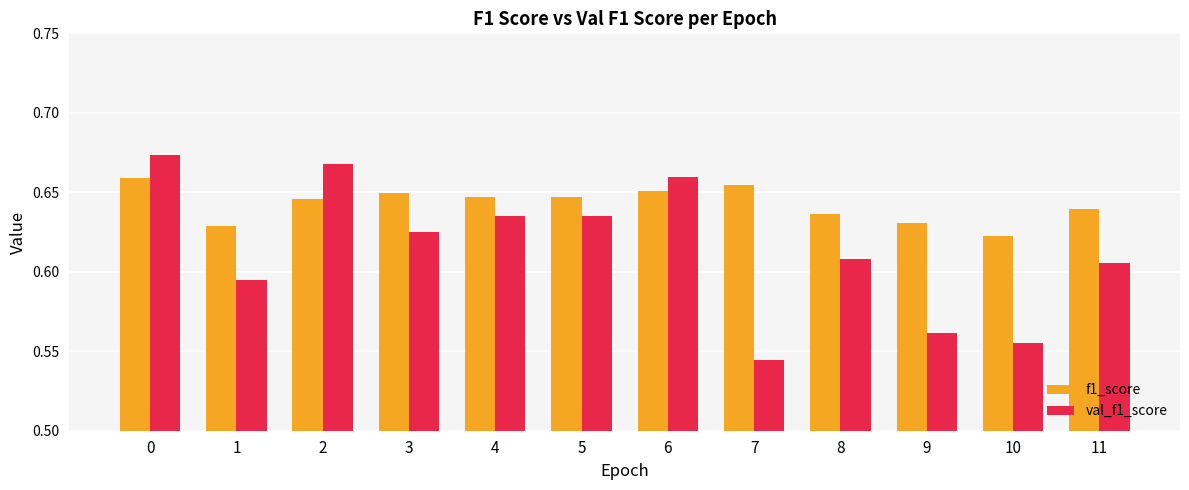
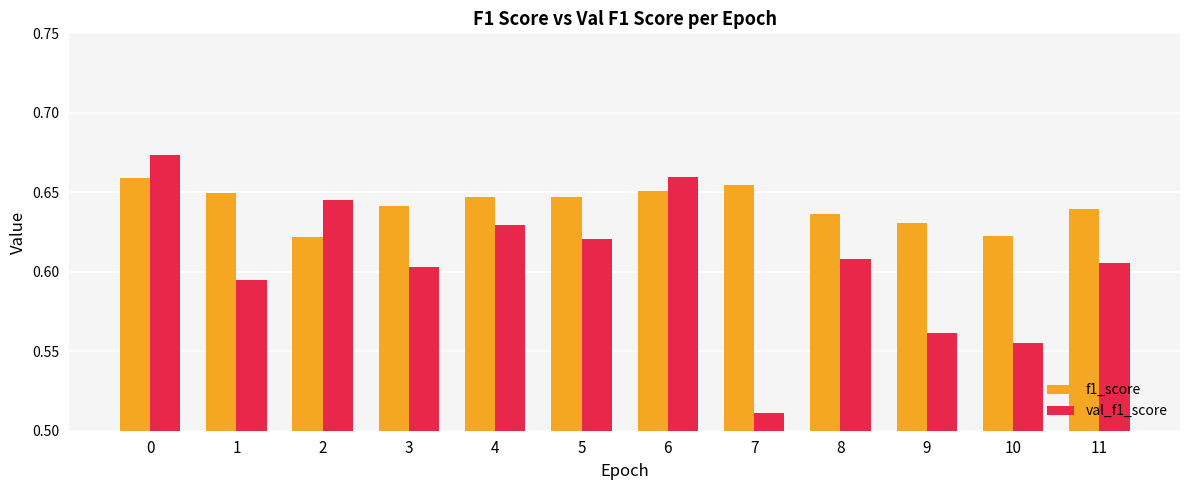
f1_score, 1: 0.629 -> 0.649
f1_score, 2: 0.646 -> 0.622
val_f1_score, 2: 0.668 -> 0.645
f1_score, 3: 0.650 -> 0.641
val_f1_score, 3: 0.625 -> 0.603
val_f1_score, 4: 0.635 -> 0.629
val_f1_score, 5: 0.635 -> 0.621
val_f1_score, 7: 0.545 -> 0.511
